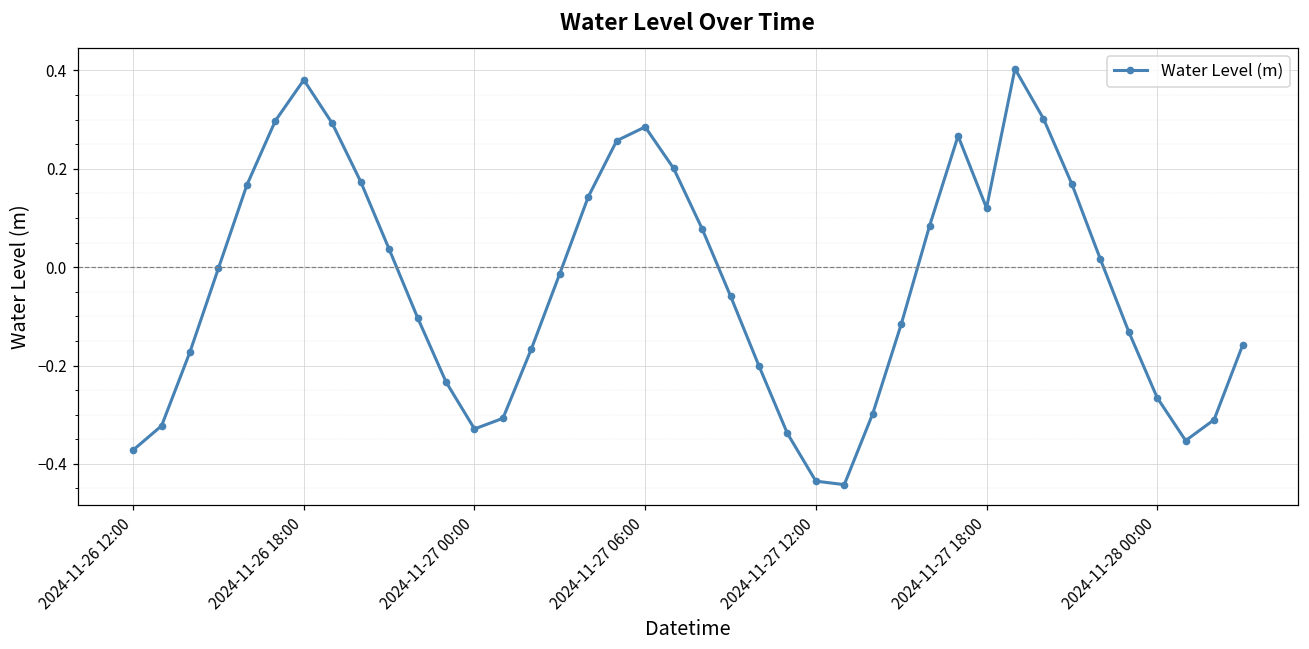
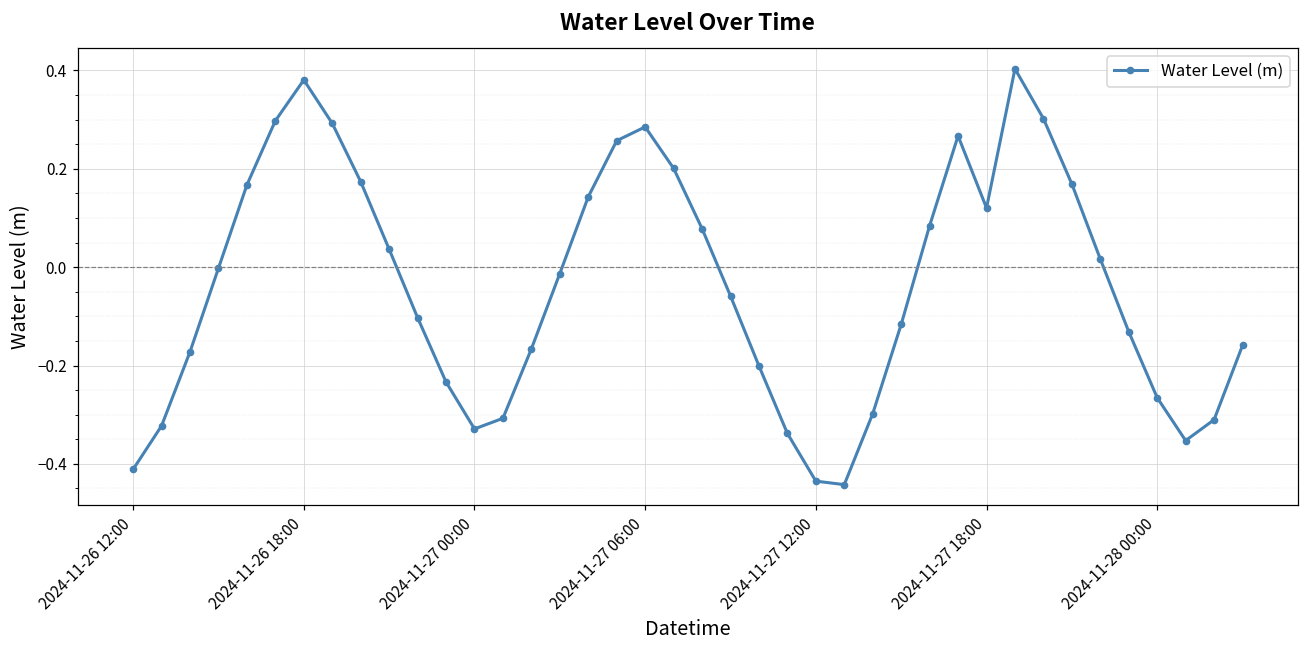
2024-11-26 12:00: -0.37 -> -0.41
